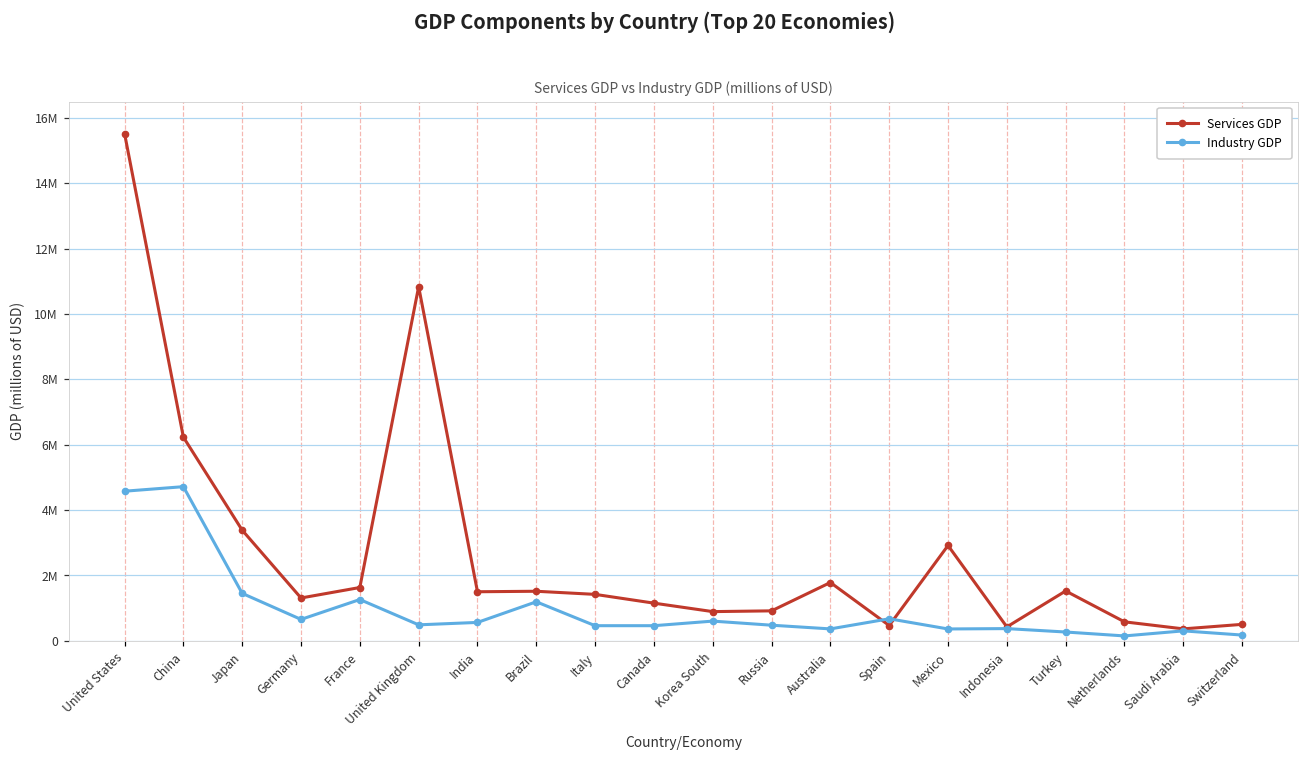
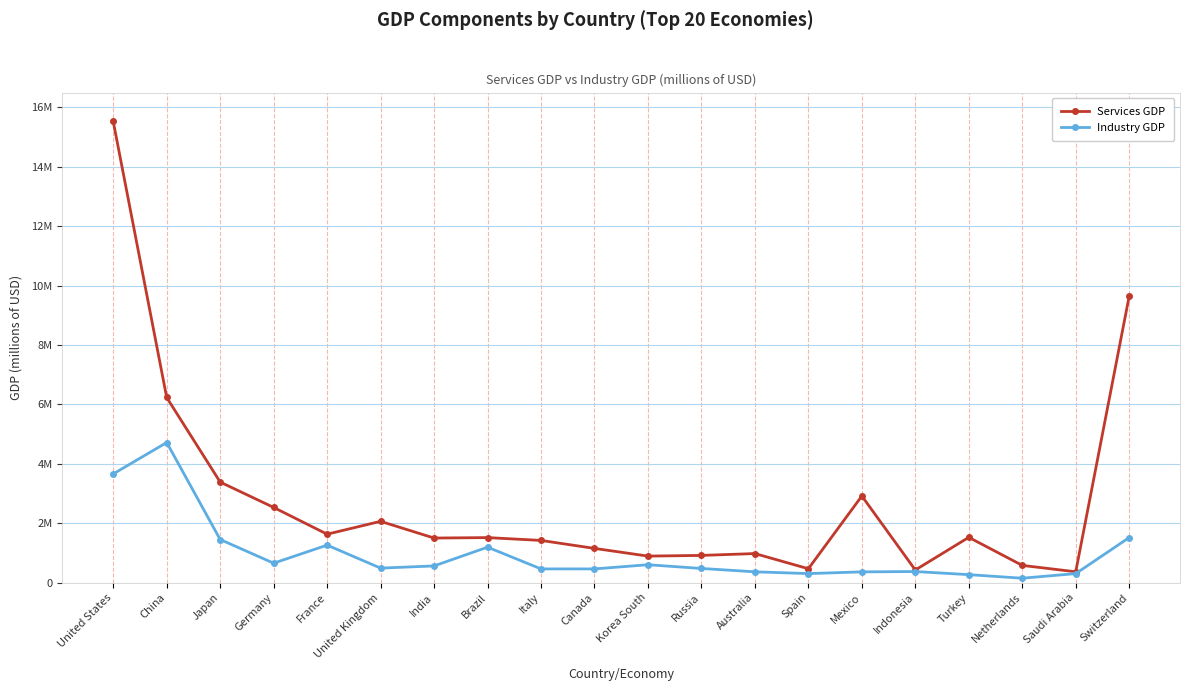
Industry GDP, United States: 4600000 -> 3700000
Services GDP, Germany: 1300000 -> 2500000
Services GDP, United Kingdom: 10800000 -> 2100000
Services GDP, Australia: 1800000 -> 1000000
Industry GDP, Spain: 700000 -> 300000
Services GDP, Switzerland: 500000 -> 9600000
Industry GDP, Switzerland: 200000 -> 1500000
